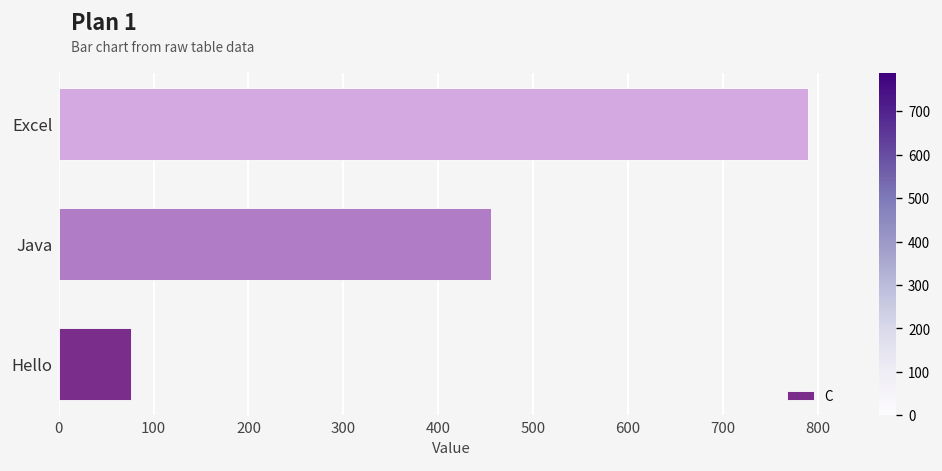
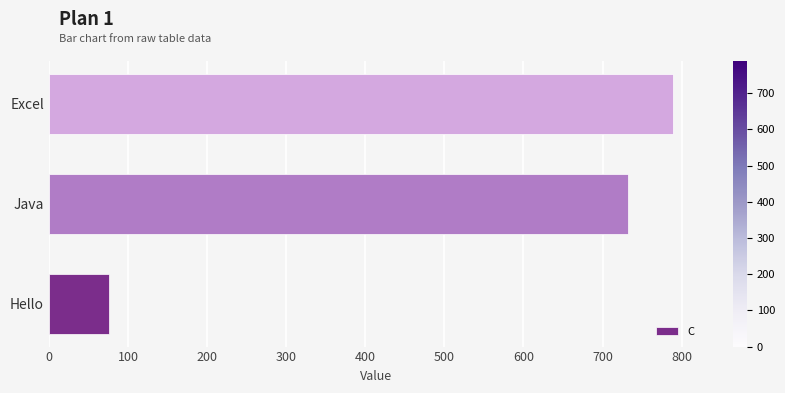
Java: 460 -> 730
